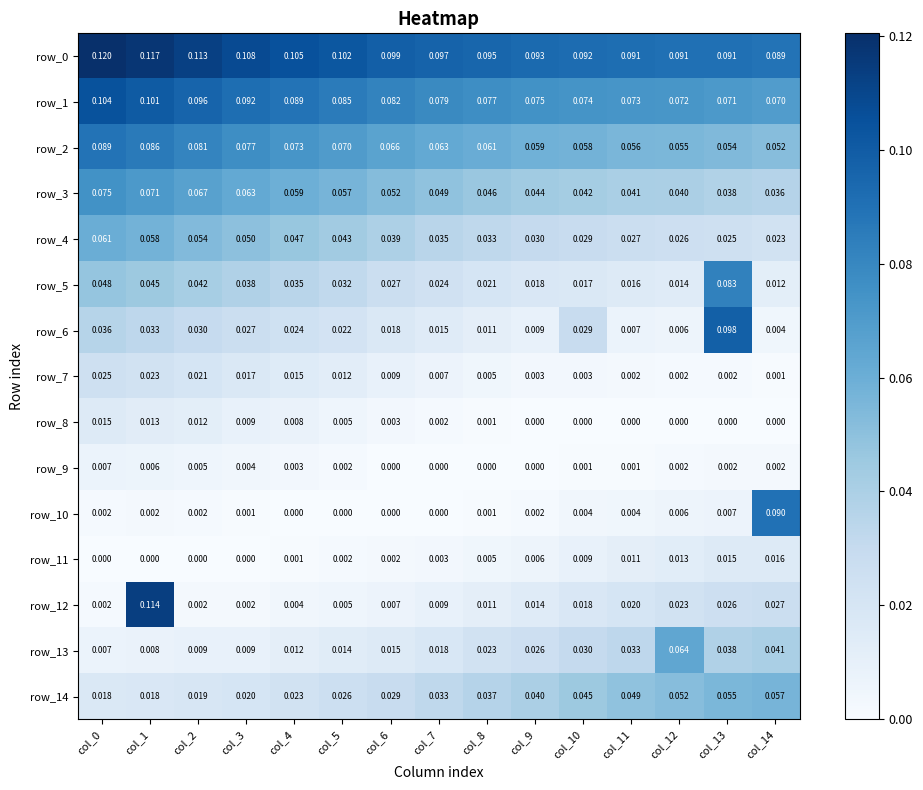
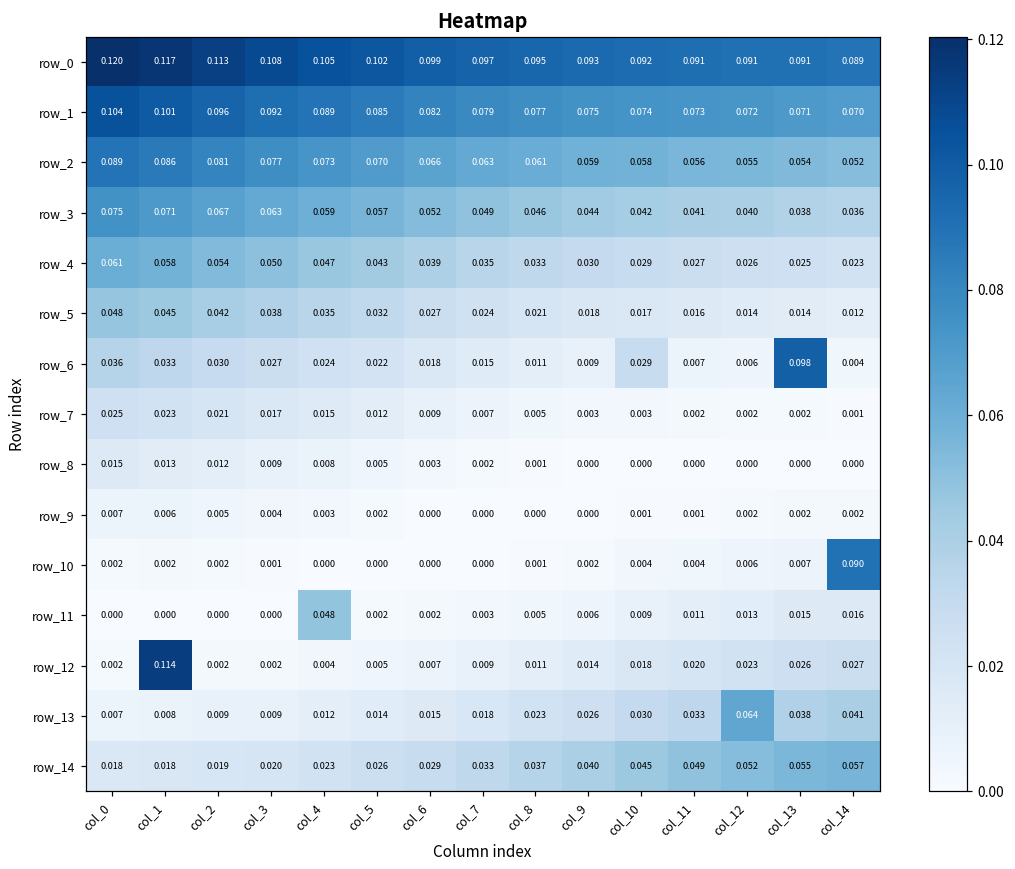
row_5, col_13: 0.083 -> 0.014
row_11, col_4: 0.001 -> 0.048
